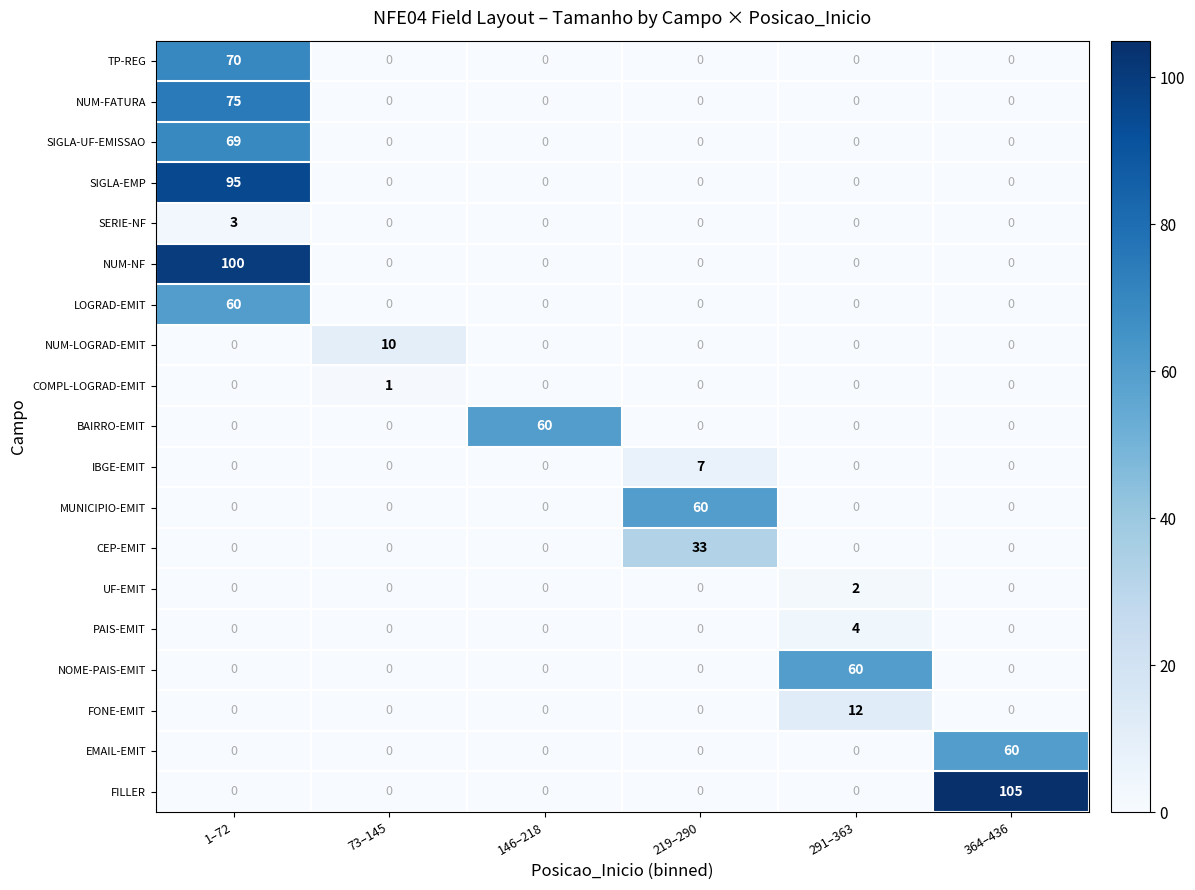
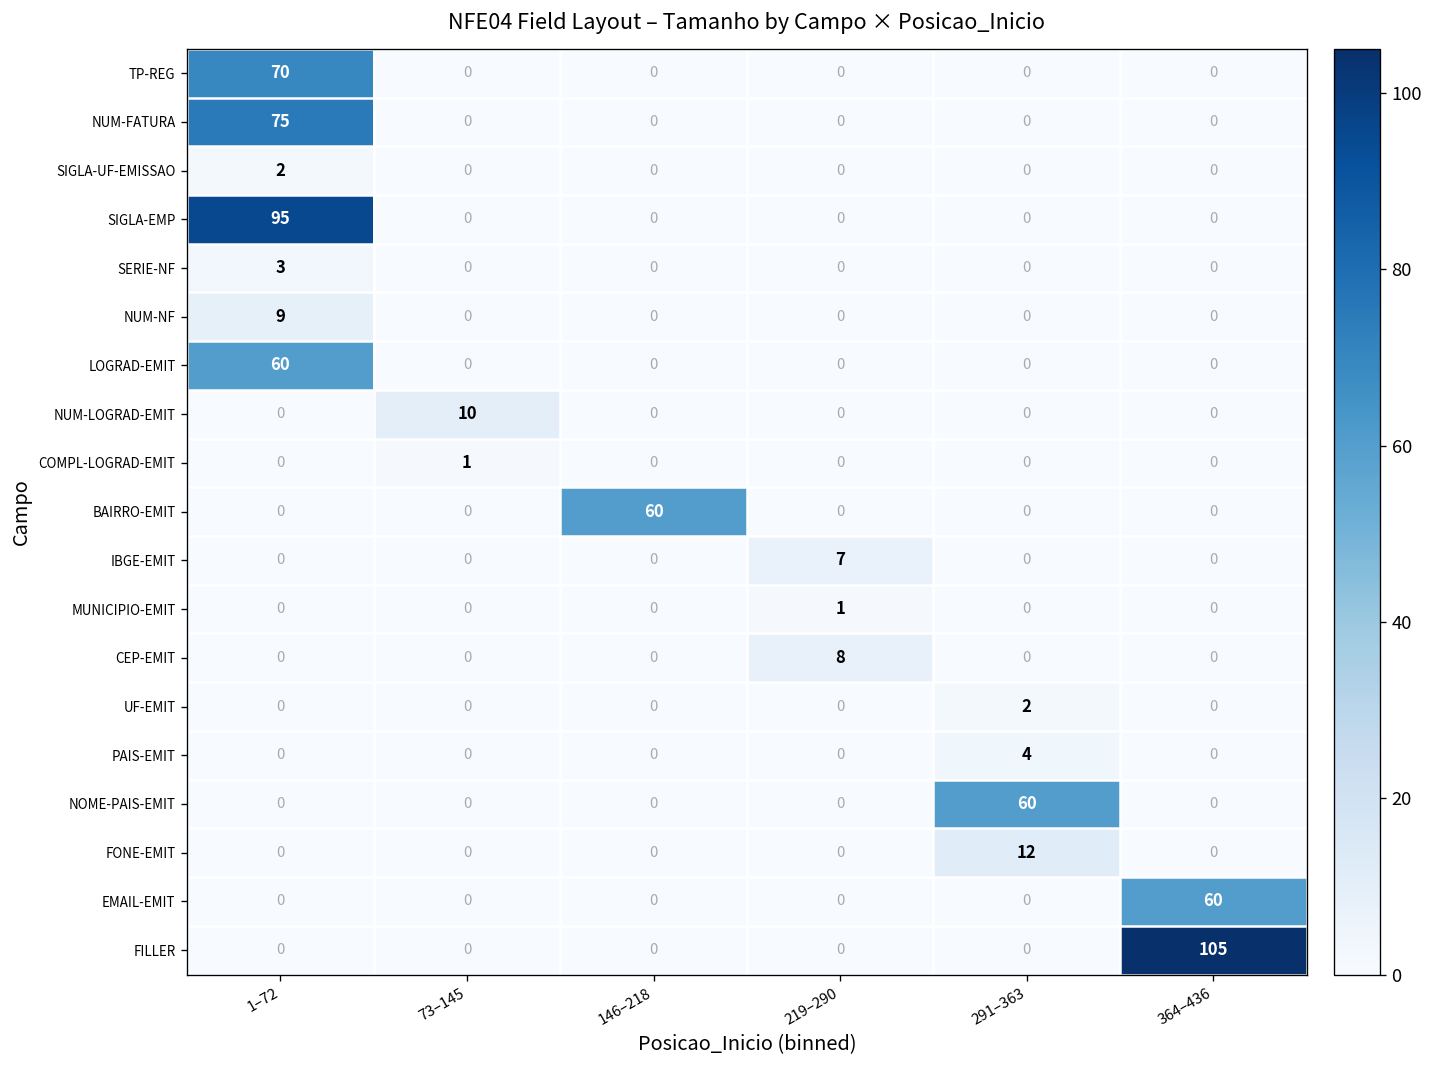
SIGLA-UF-EMISSAO, 1–72: 69 -> 2
NUM-NF, 1–72: 100 -> 9
MUNICIPIO-EMIT, 219–290: 60 -> 1
CEP-EMIT, 219–290: 33 -> 8
